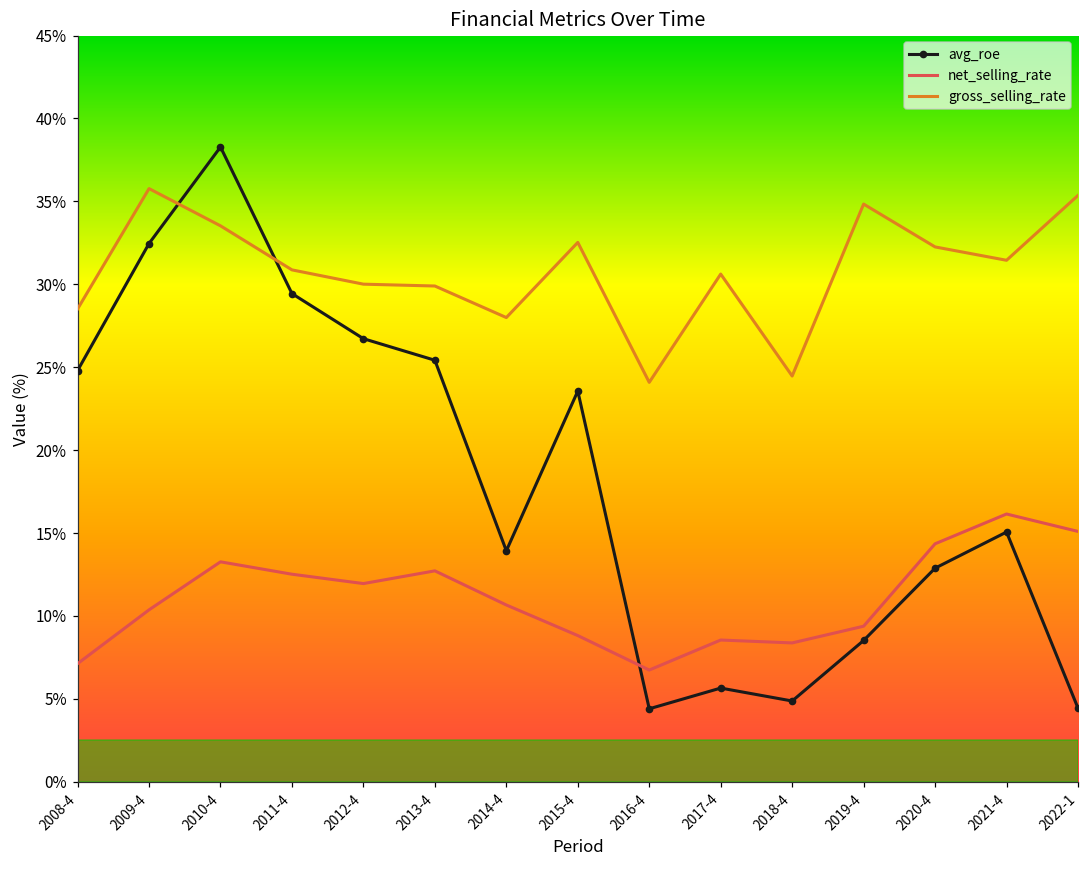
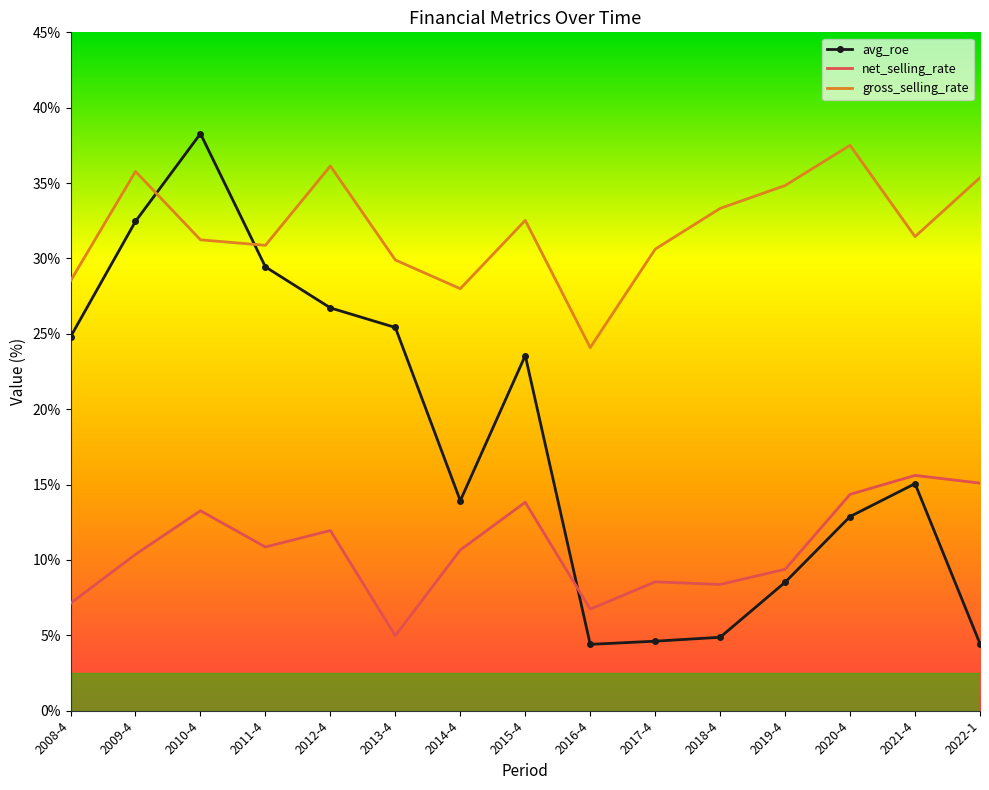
gross_selling_rate, 2010-4: 33.5% -> 31.2%
net_selling_rate, 2011-4: 12.5% -> 10.9%
gross_selling_rate, 2012-4: 30.0% -> 36.1%
net_selling_rate, 2013-4: 12.7% -> 5.0%
net_selling_rate, 2015-4: 8.8% -> 13.8%
avg_roe, 2017-4: 5.7% -> 4.6%
gross_selling_rate, 2018-4: 24.5% -> 33.3%
gross_selling_rate, 2020-4: 32.3% -> 37.5%
net_selling_rate, 2021-4: 16.1% -> 15.6%
